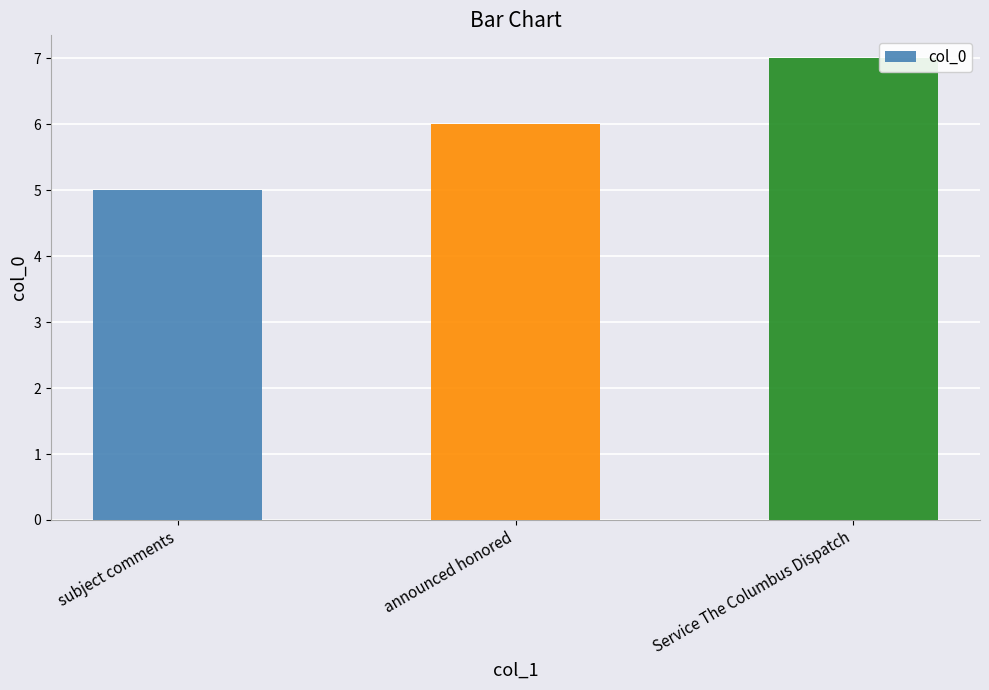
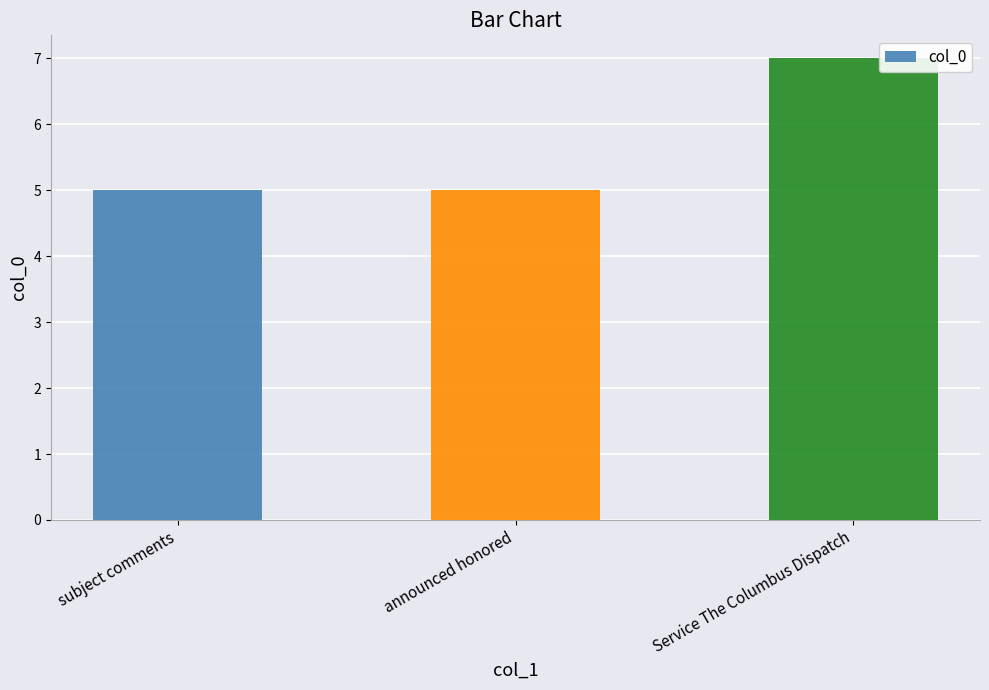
announced honored: 6 -> 5
